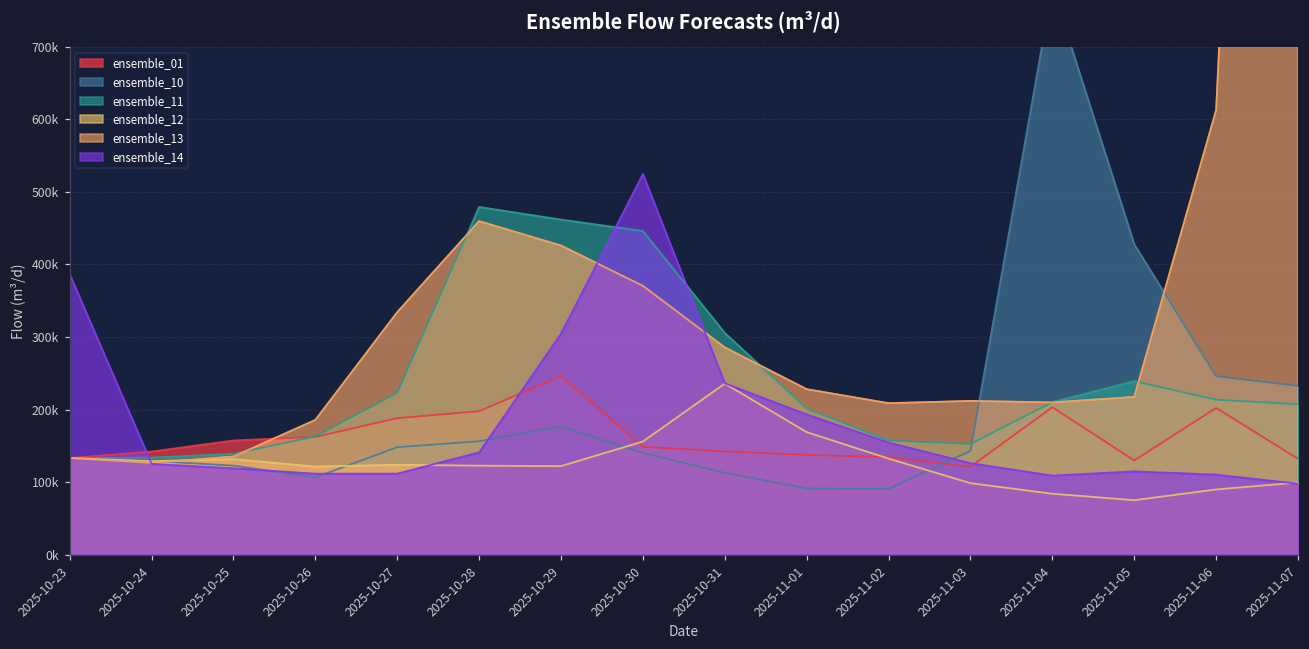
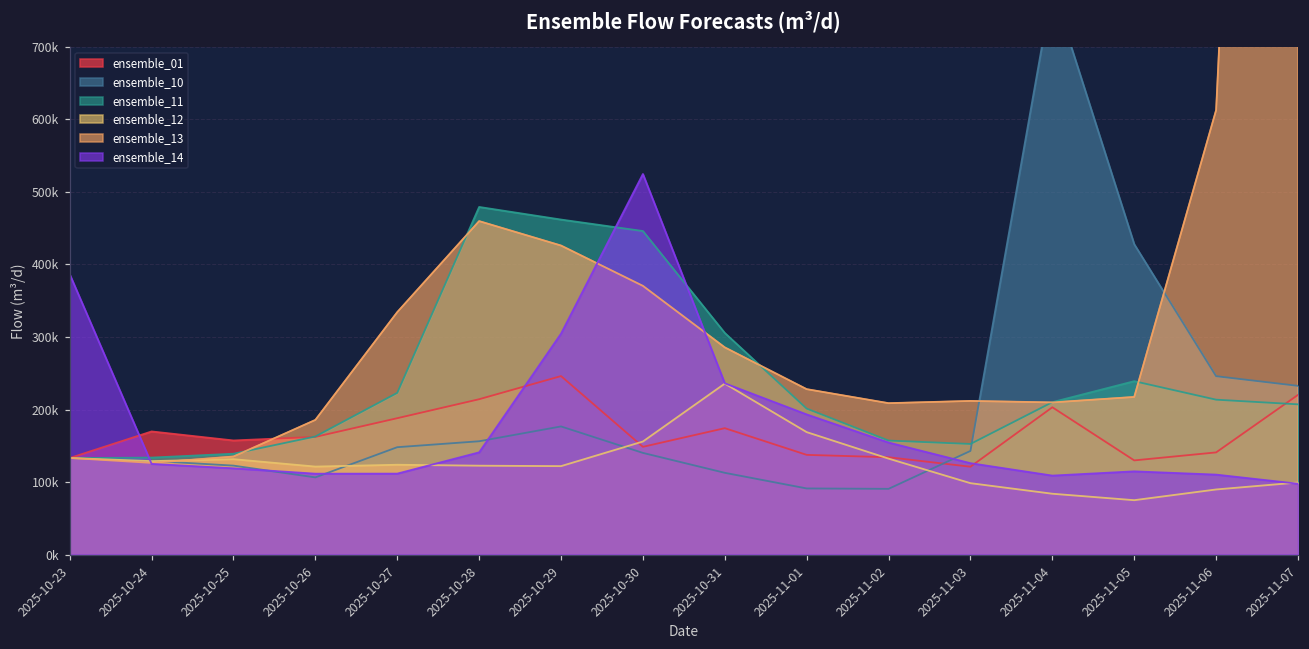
ensemble_01, 2025-10-24: 140000 -> 170000
ensemble_01, 2025-10-28: 200000 -> 210000
ensemble_01, 2025-10-31: 140000 -> 170000
ensemble_01, 2025-11-06: 200000 -> 140000
ensemble_01, 2025-11-07: 130000 -> 220000
